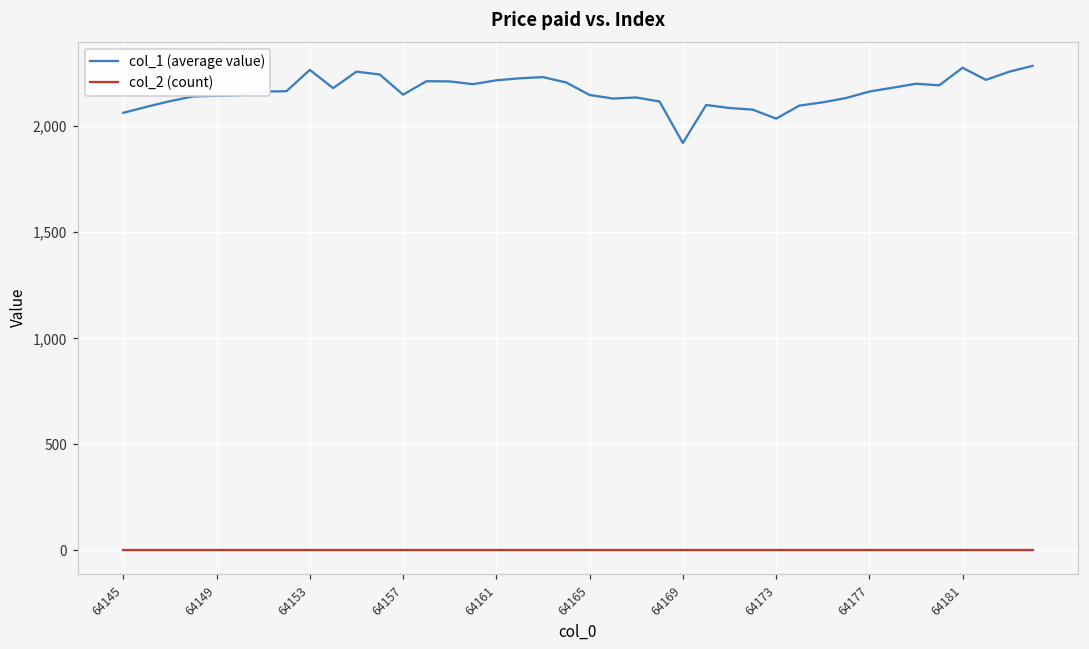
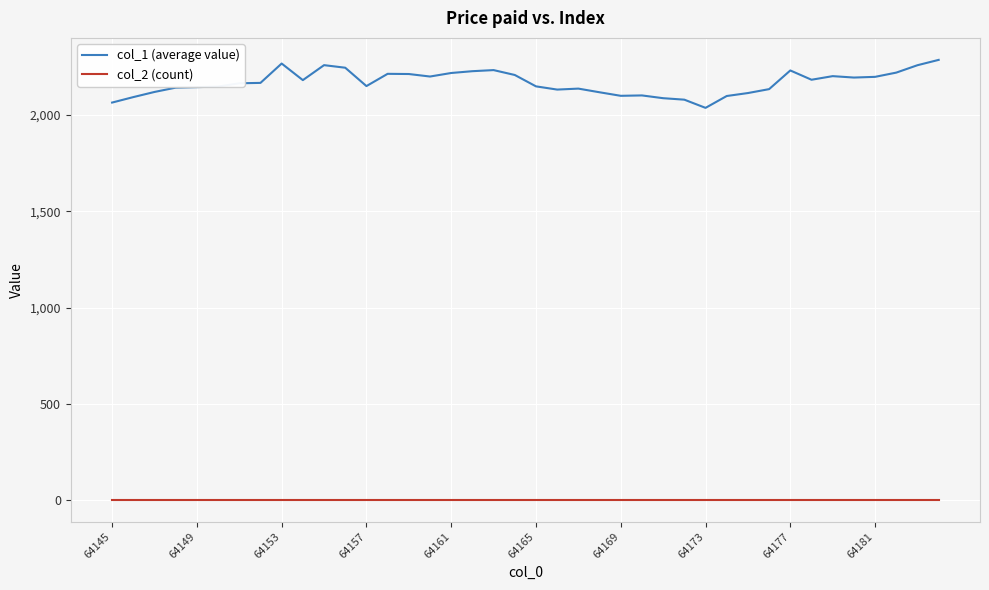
col_1 (average value), 64169: 1,920 -> 2,100
col_1 (average value), 64177: 2,160 -> 2,230
col_1 (average value), 64181: 2,280 -> 2,200
